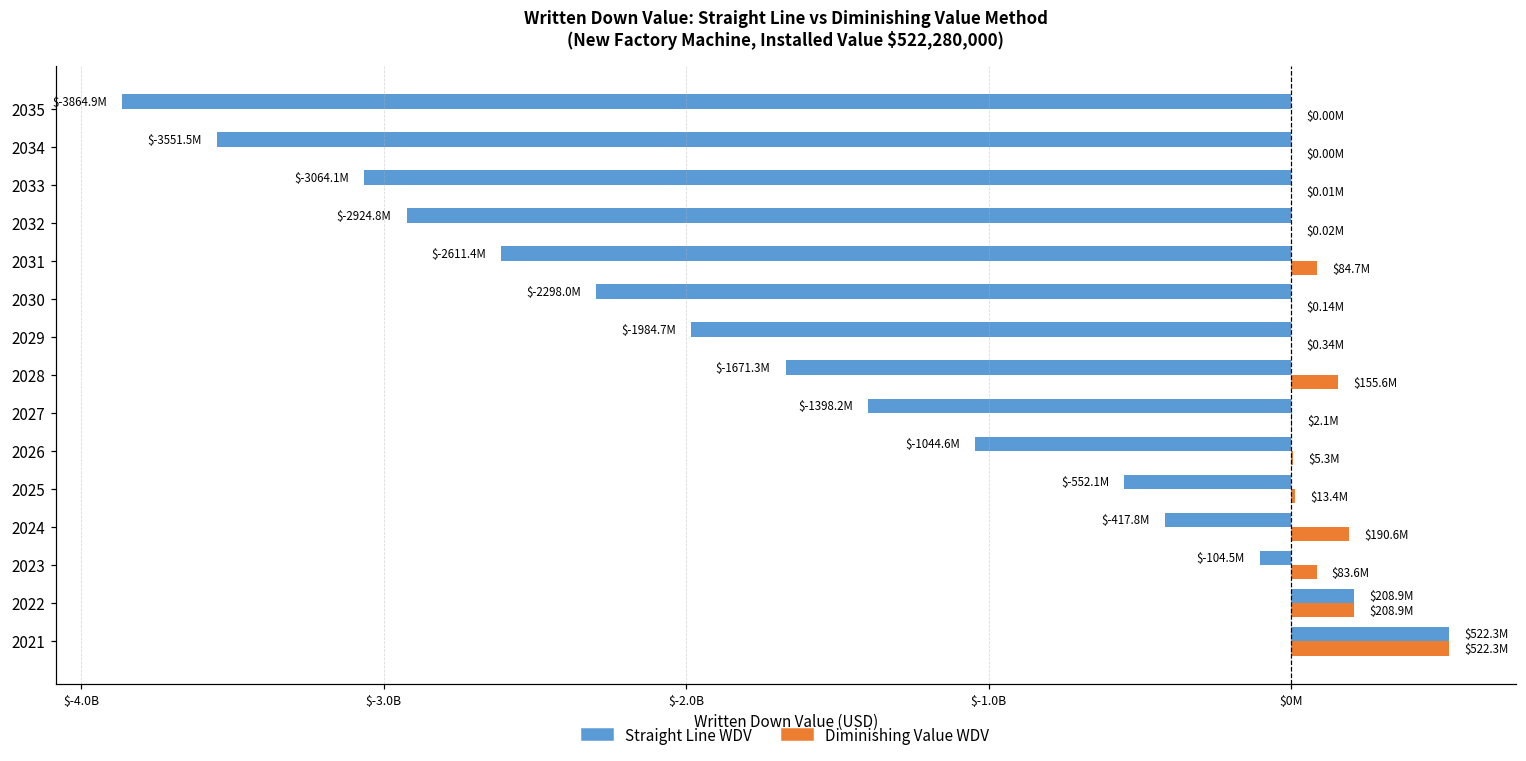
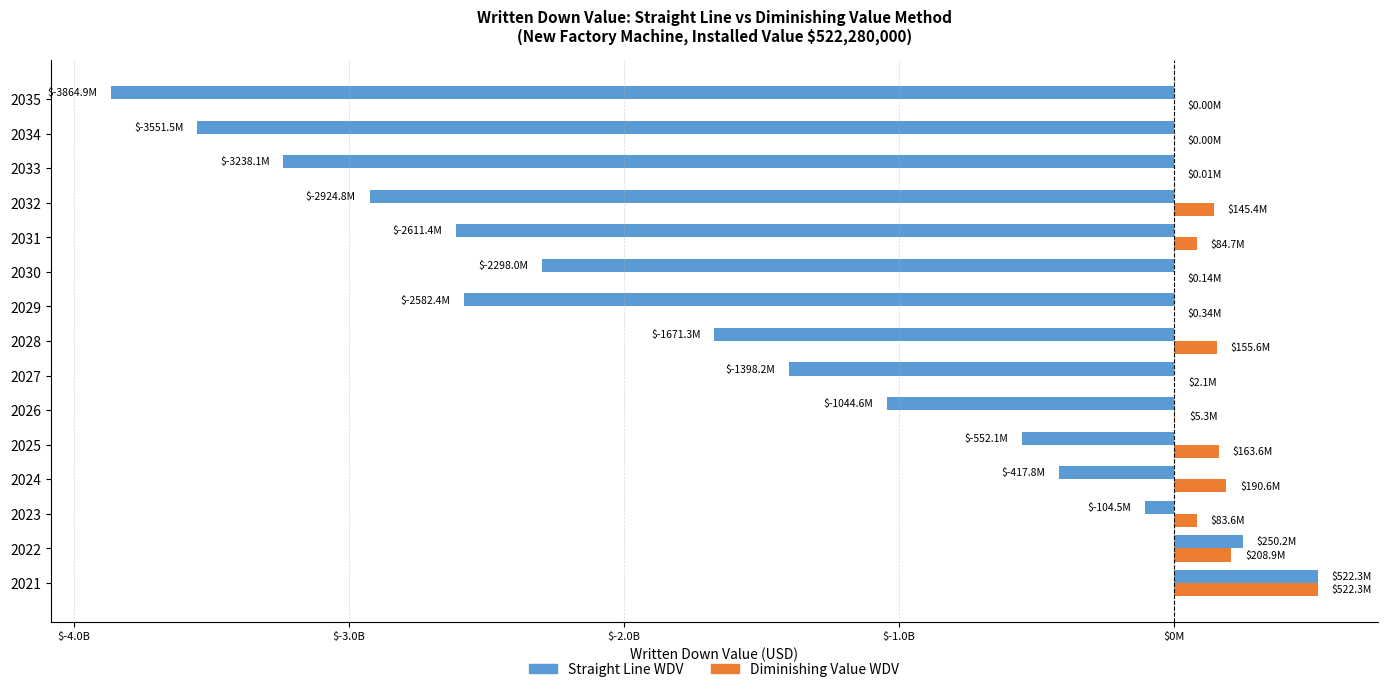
Straight Line WDV, 2033: $-3064.1M -> $-3238.1M
Diminishing Value WDV, 2032: $0.02M -> $145.4M
Straight Line WDV, 2029: $-1984.7M -> $-2582.4M
Diminishing Value WDV, 2025: $13.4M -> $163.6M
Straight Line WDV, 2022: $208.9M -> $250.2M
